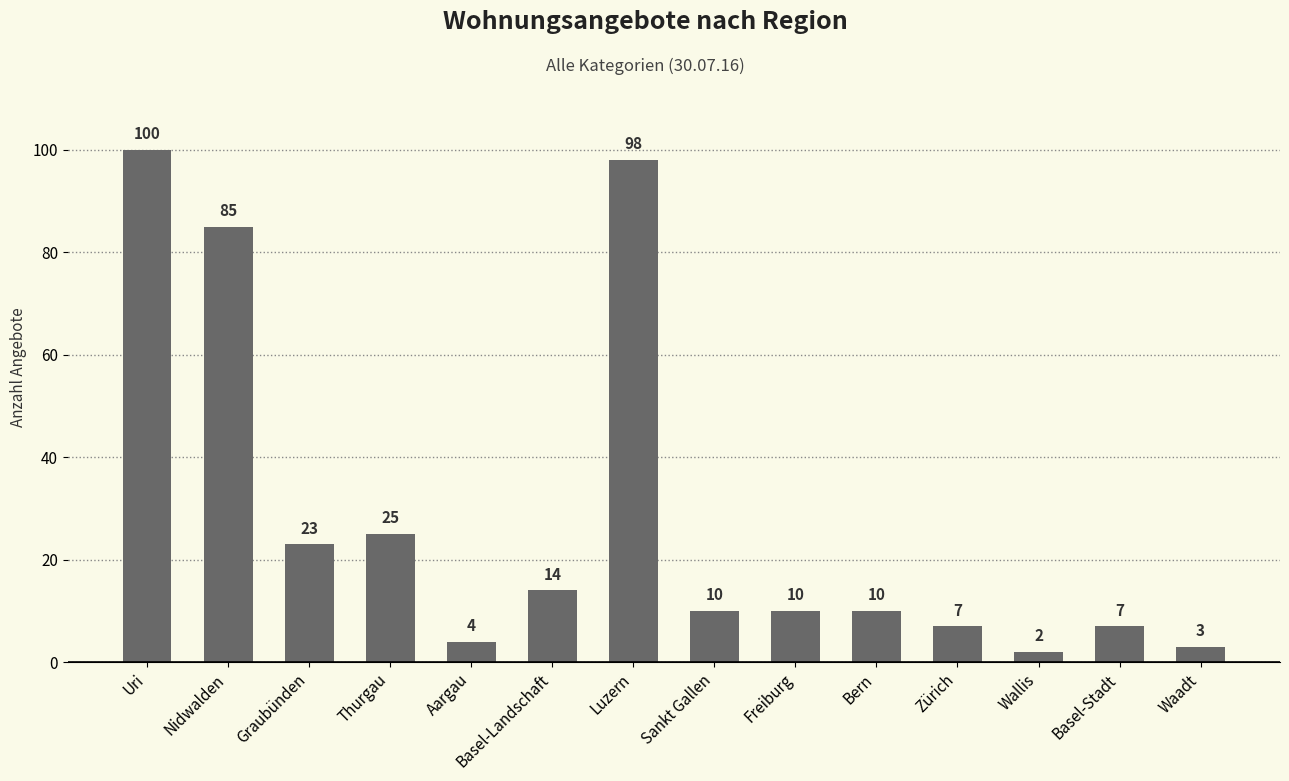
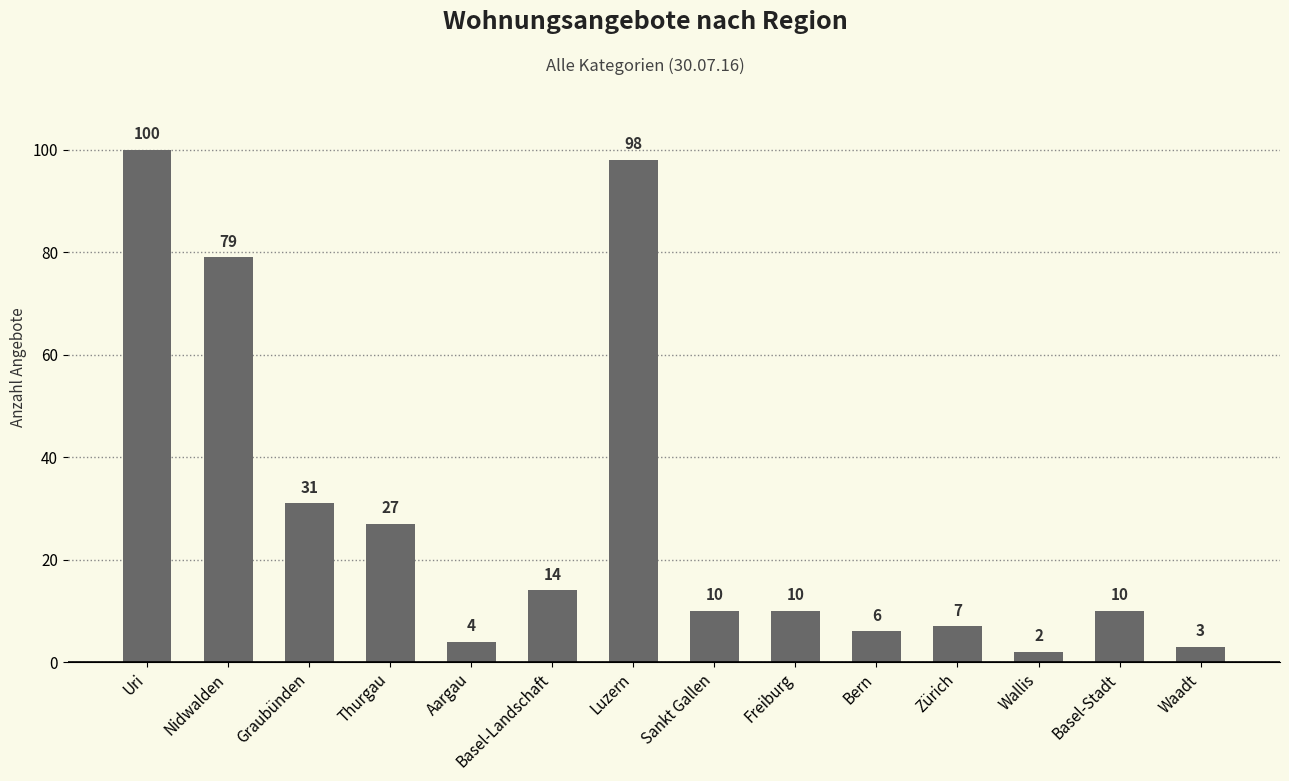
Nidwalden: 85 -> 79
Graubünden: 23 -> 31
Thurgau: 25 -> 27
Bern: 10 -> 6
Basel-Stadt: 7 -> 10
